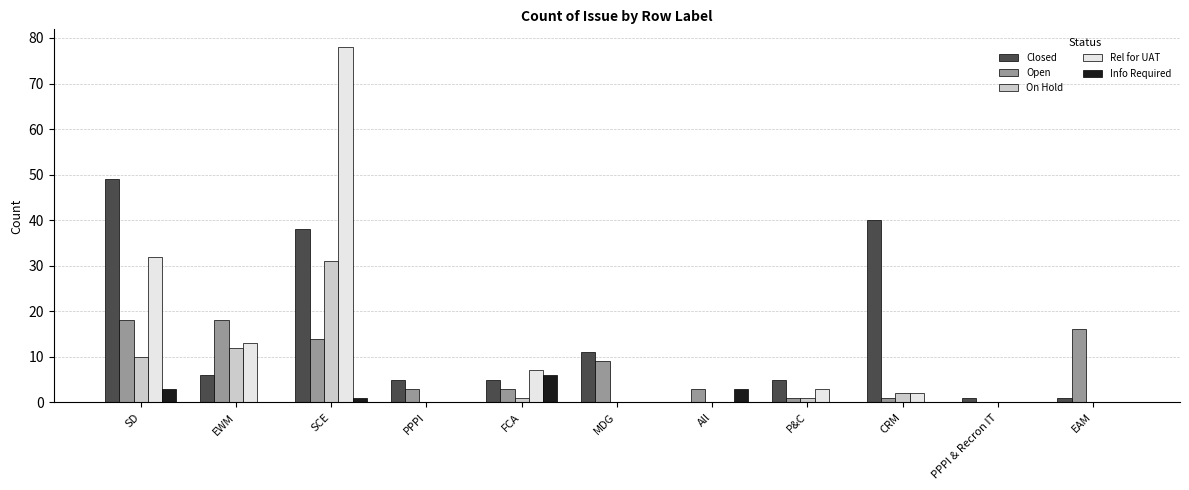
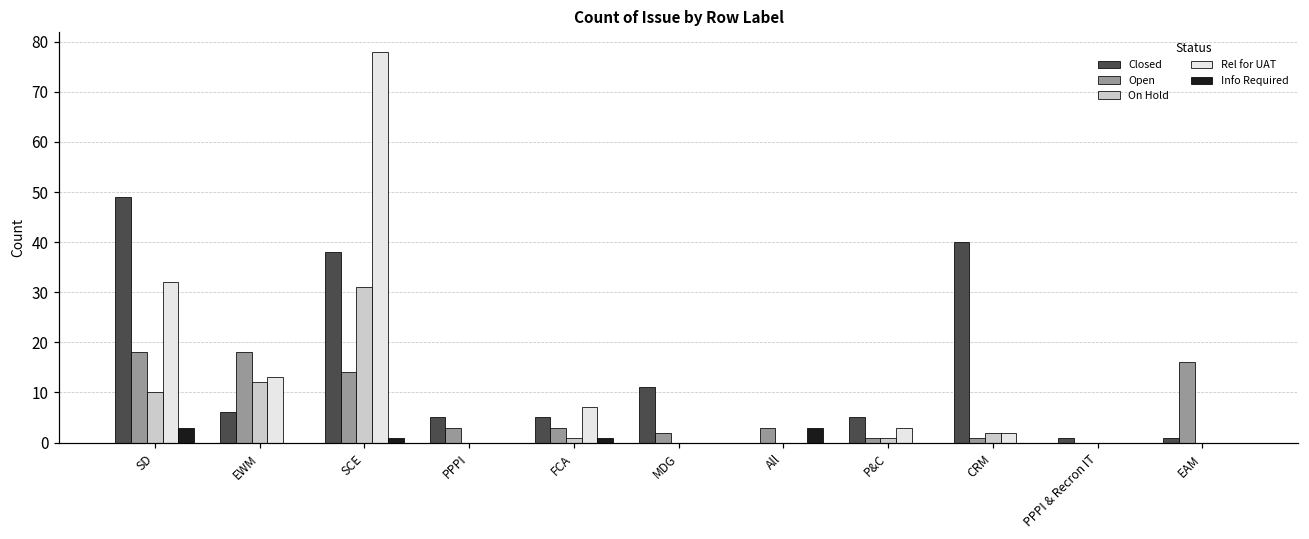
Info Required, FCA: 6 -> 1
Open, MDG: 9 -> 2
